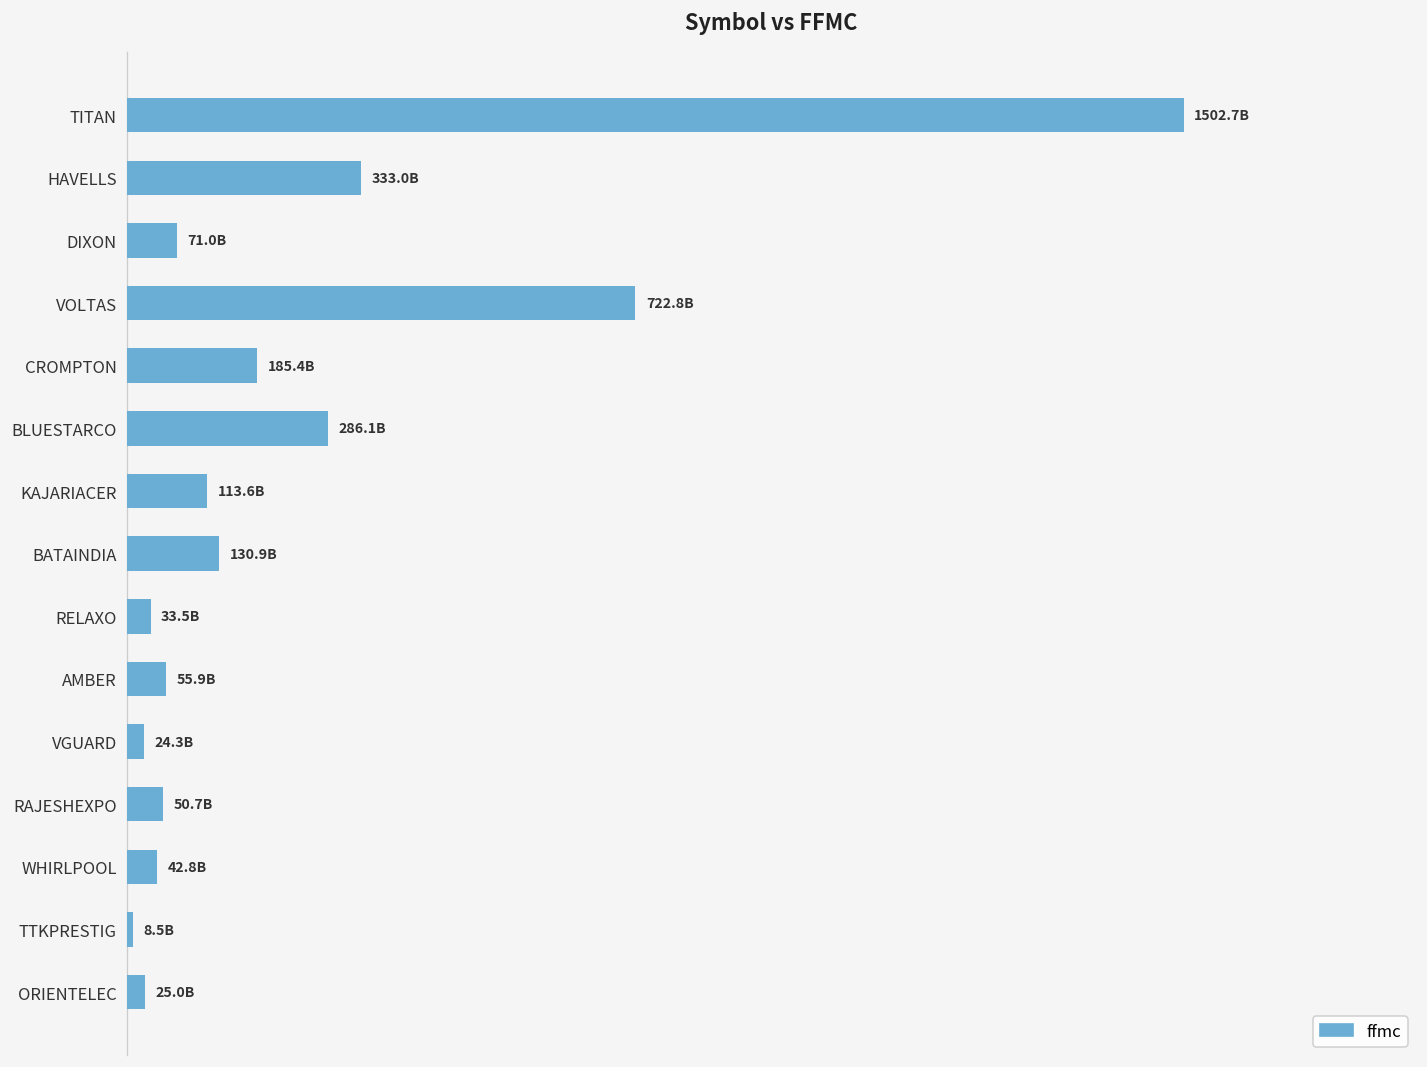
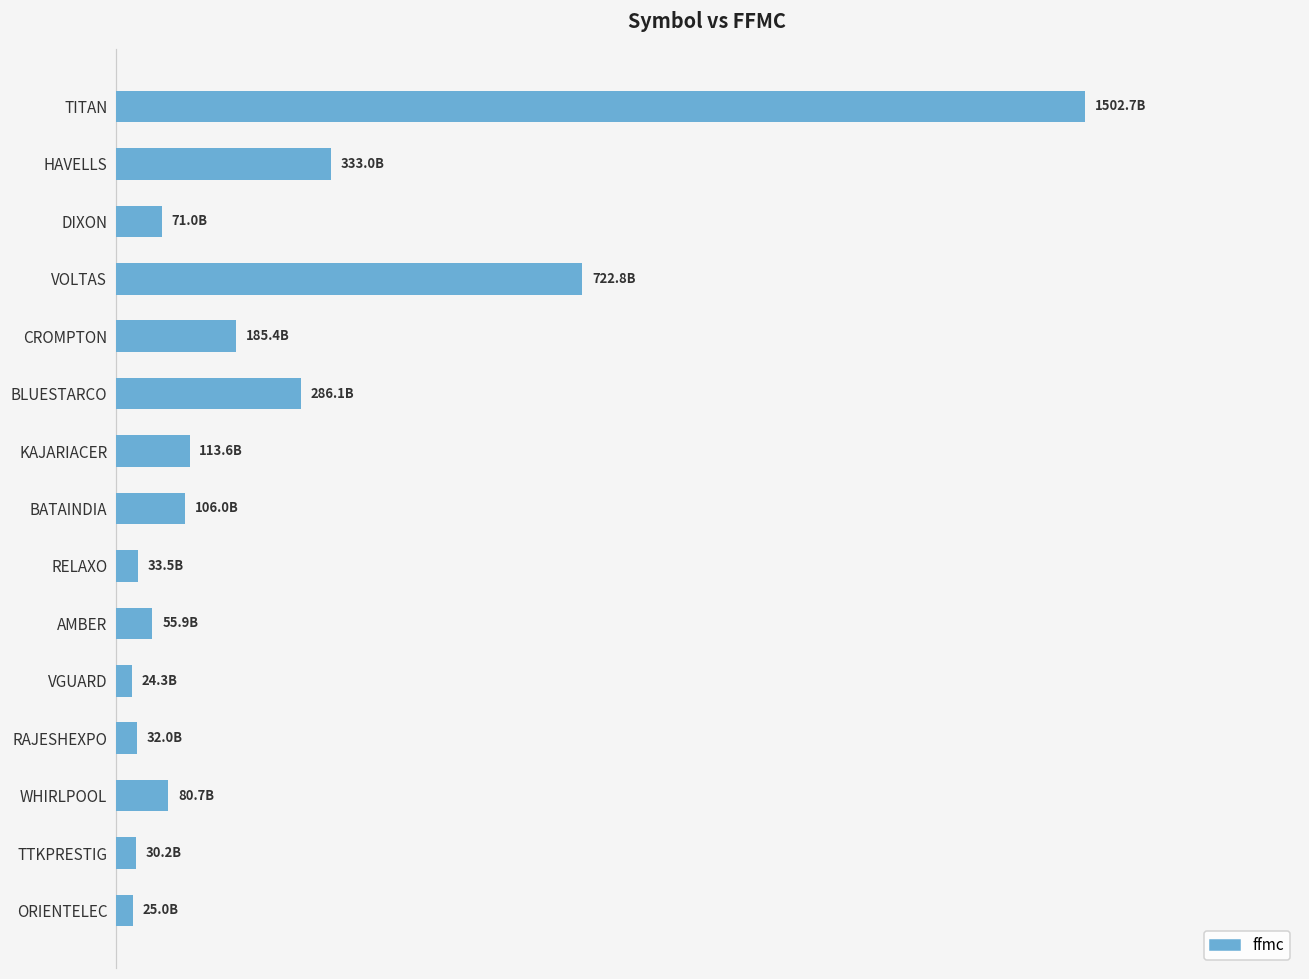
BATAINDIA: 130.9B -> 106.0B
RAJESHEXPO: 50.7B -> 32.0B
WHIRLPOOL: 42.8B -> 80.7B
TTKPRESTIG: 8.5B -> 30.2B
